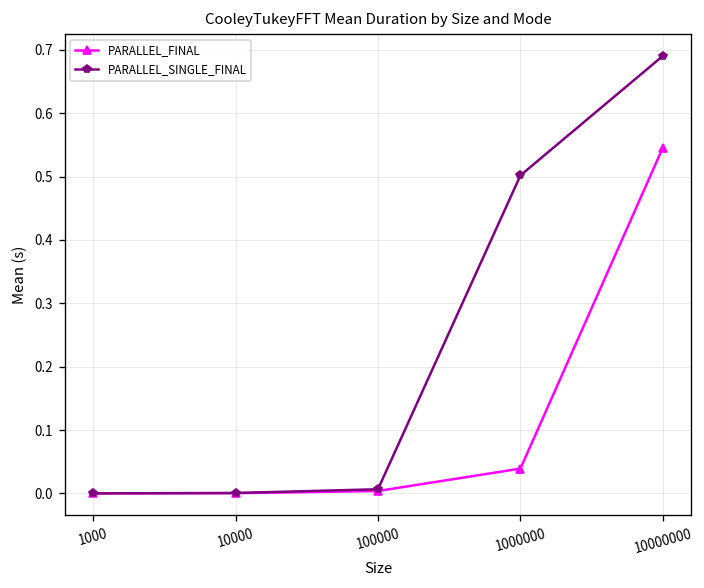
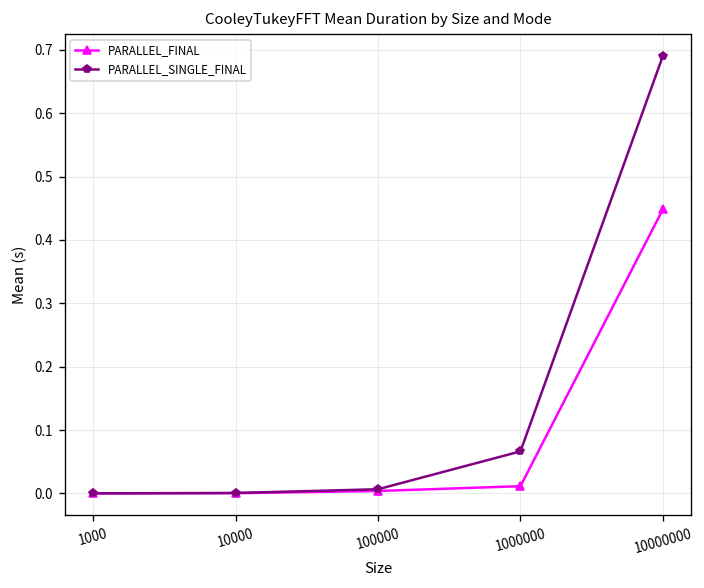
PARALLEL_FINAL, 1000000: 0.04 -> 0.01
PARALLEL_SINGLE_FINAL, 1000000: 0.50 -> 0.07
PARALLEL_FINAL, 10000000: 0.55 -> 0.45
